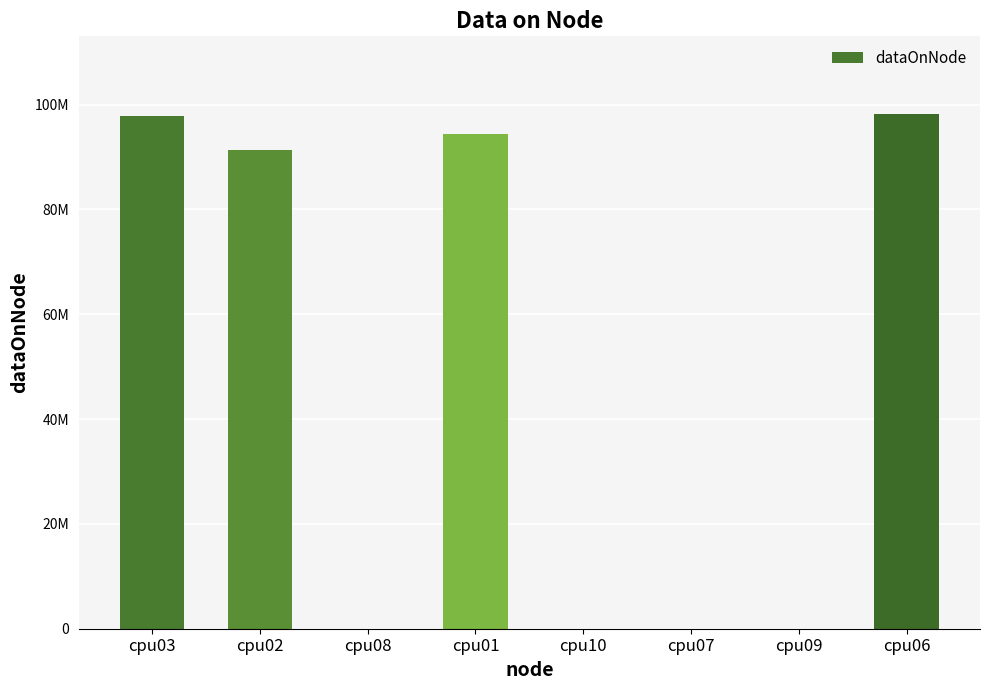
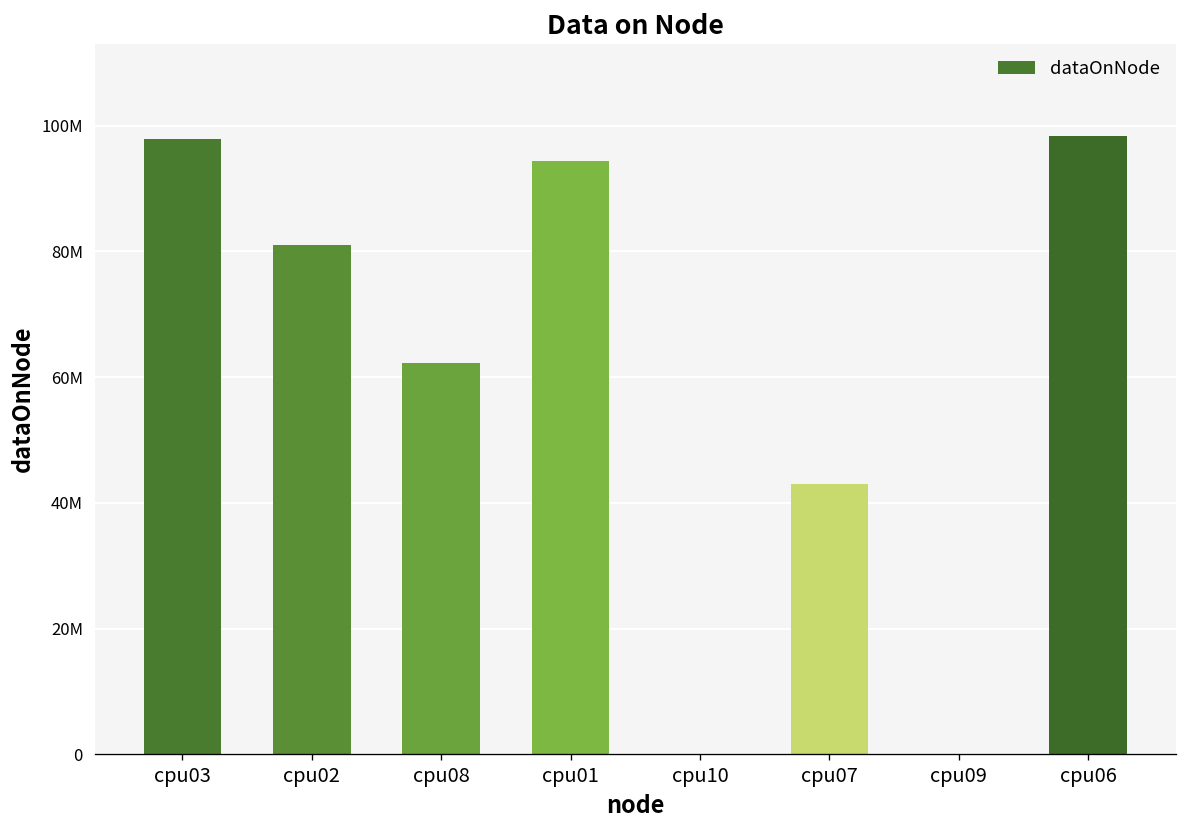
cpu02: 91000000 -> 81000000
cpu08: 0 -> 62000000
cpu07: 0 -> 43000000
